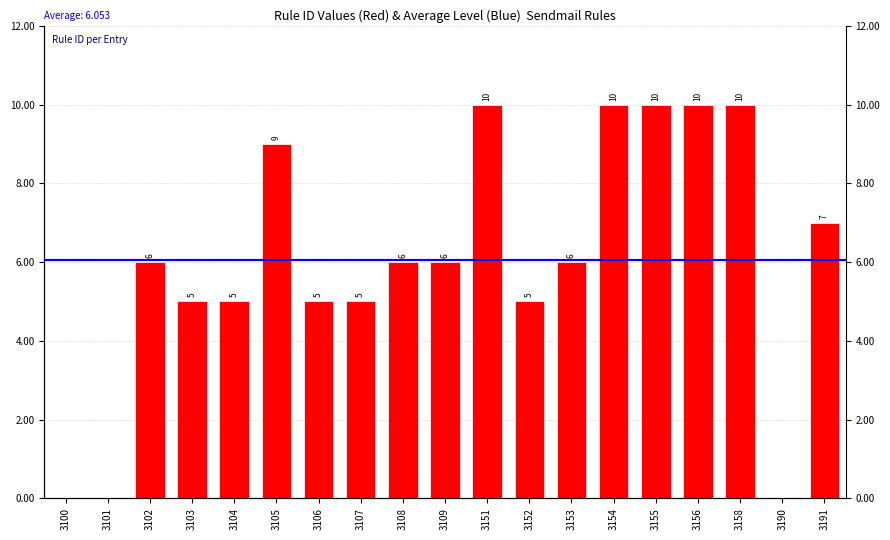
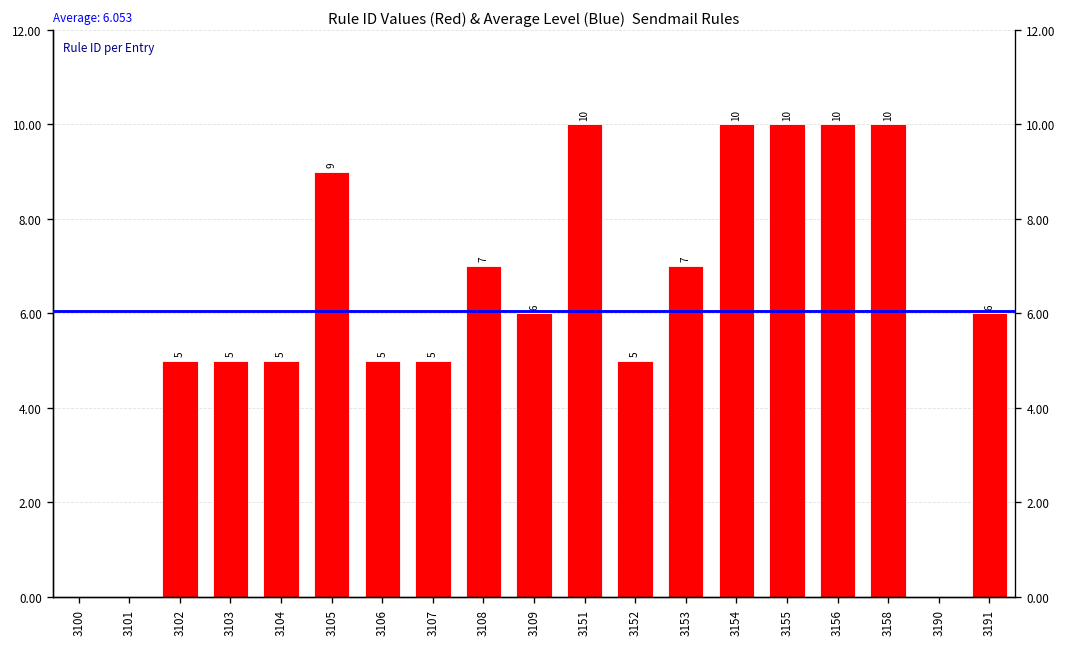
3102: 6 -> 5
3108: 6 -> 7
3153: 6 -> 7
3191: 7 -> 6
